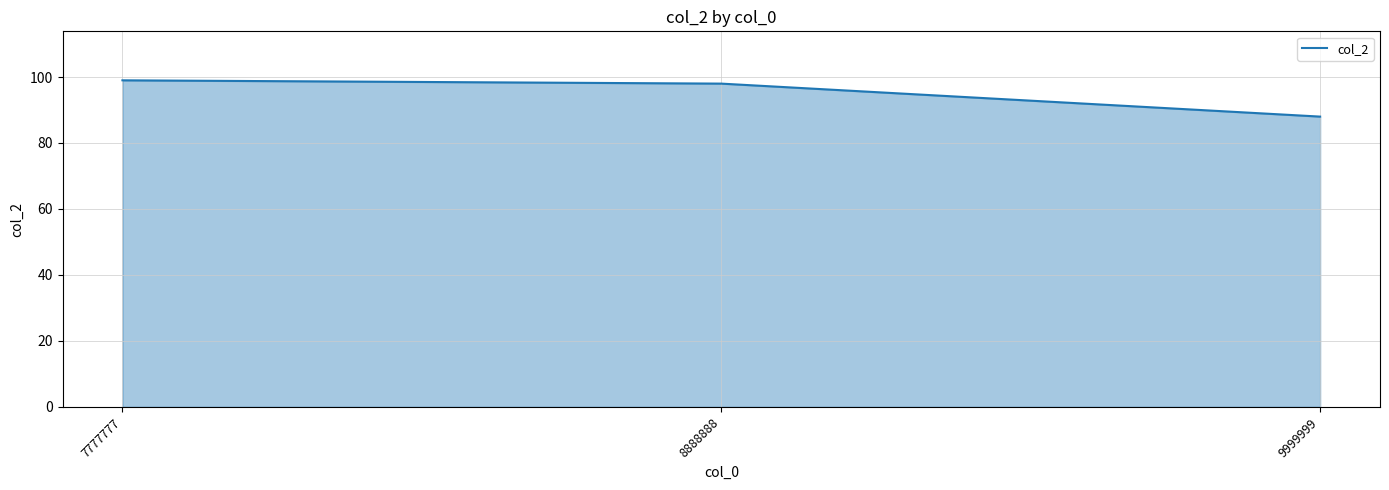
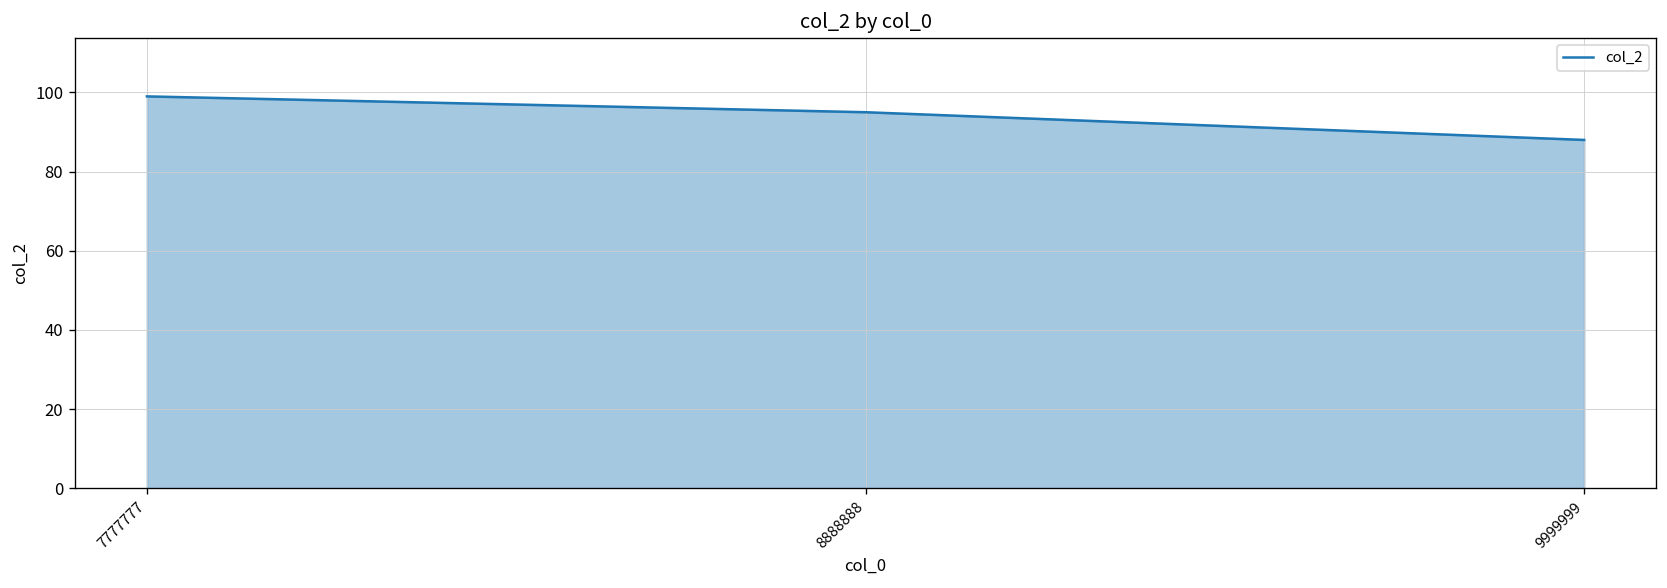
8888888: 98 -> 95
